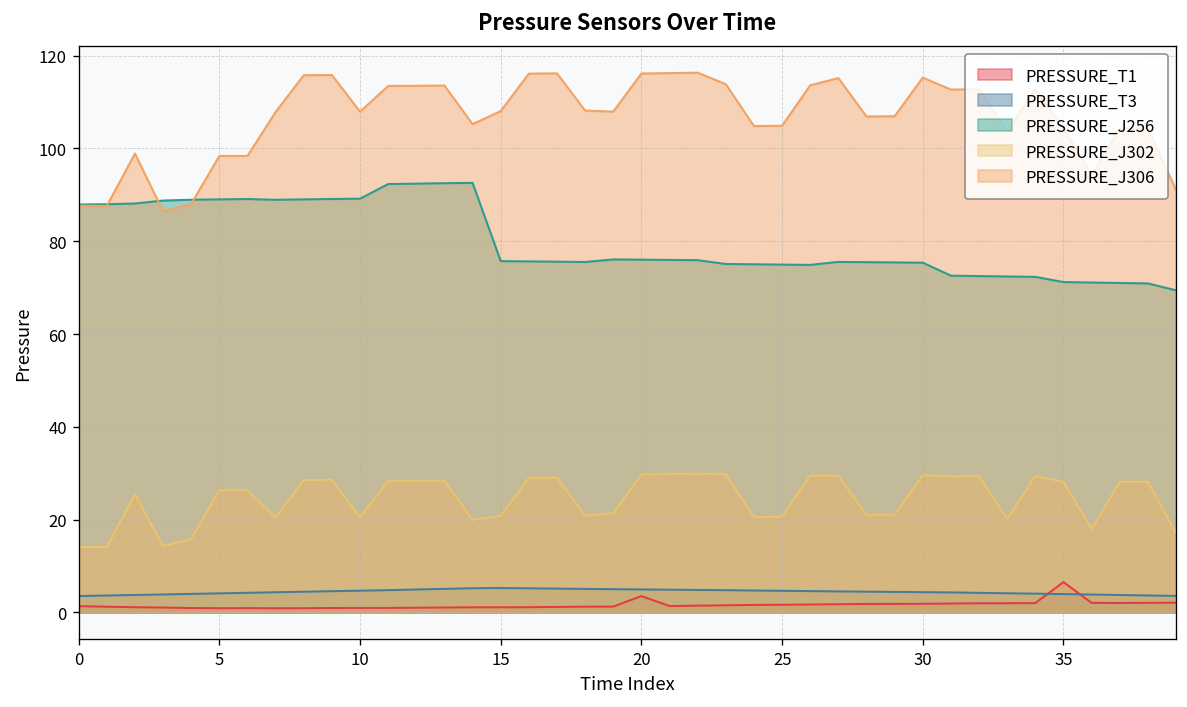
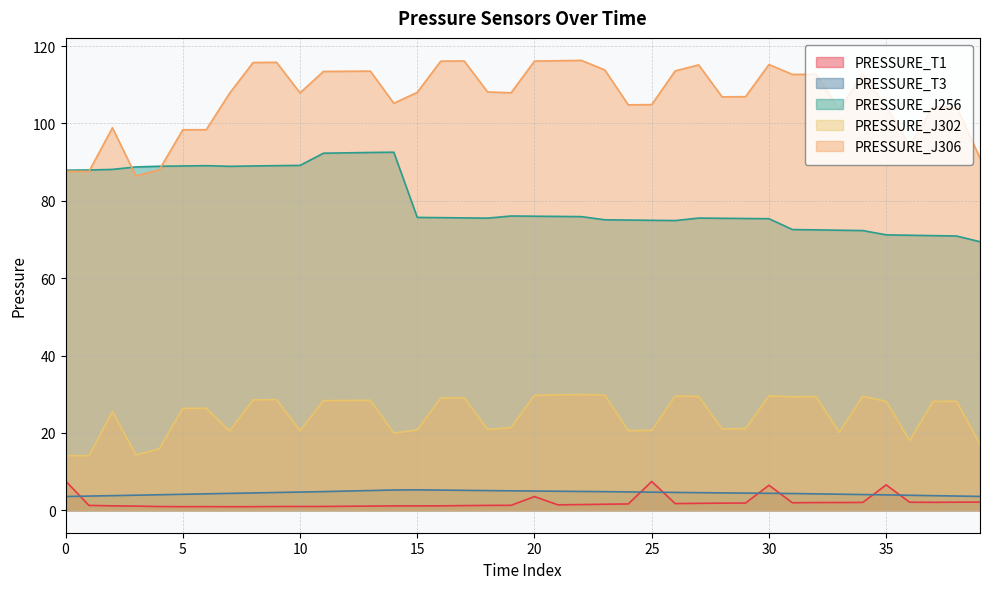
PRESSURE_T1, 0: 1 -> 8
PRESSURE_T1, 25: 2 -> 7
PRESSURE_T1, 30: 2 -> 6
